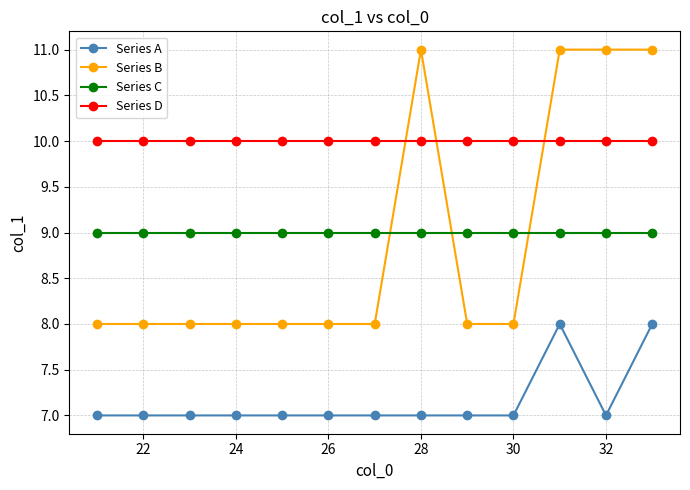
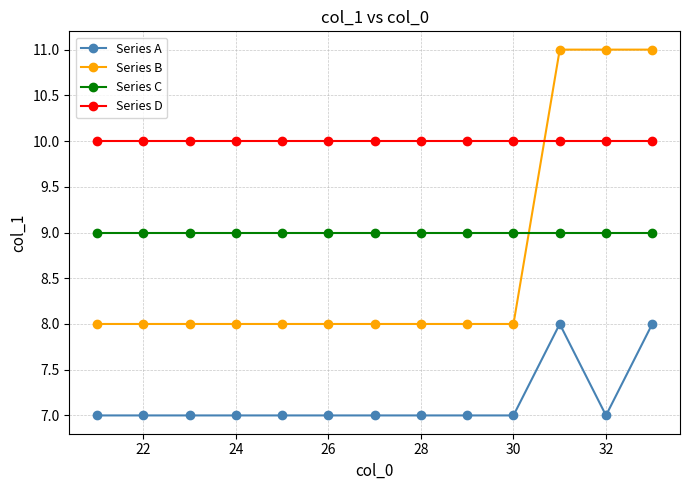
Series B, 28: 11 -> 8
